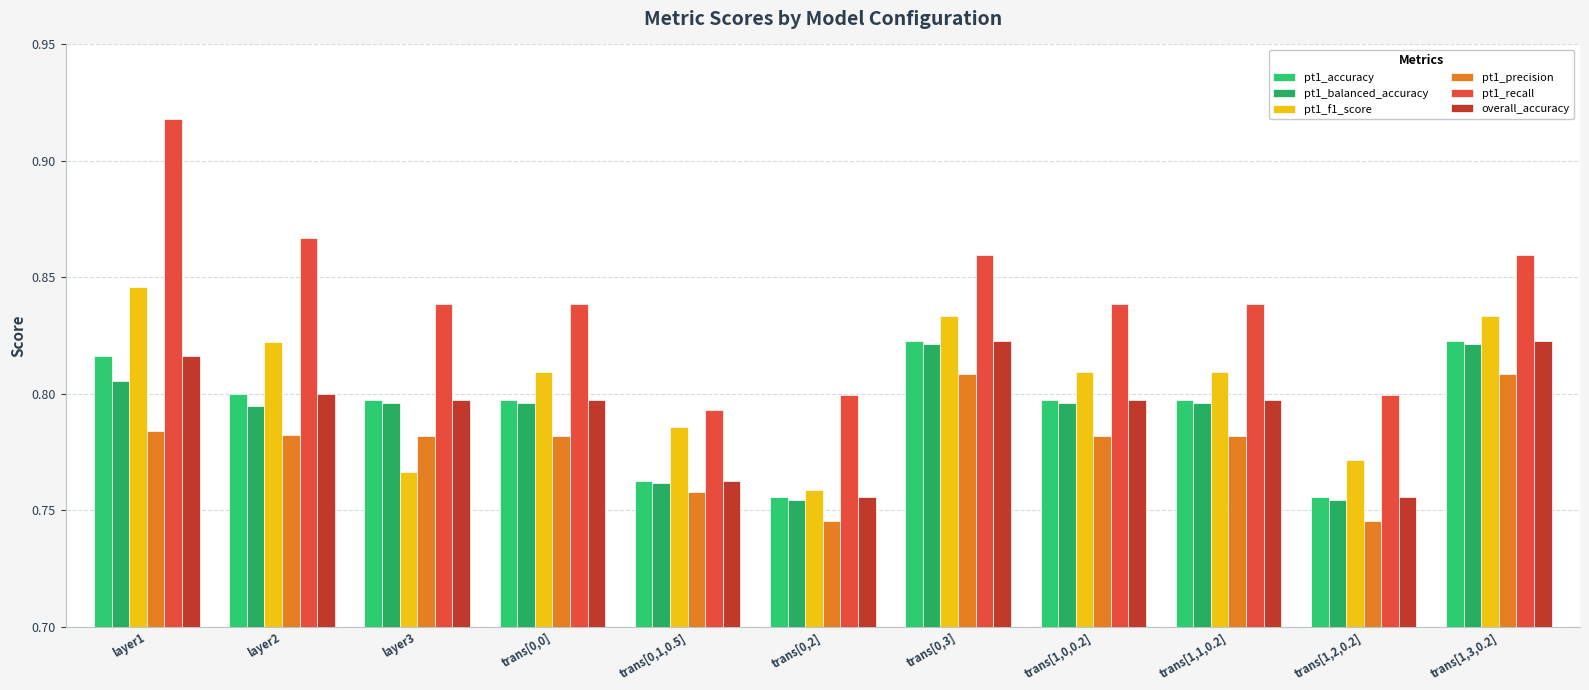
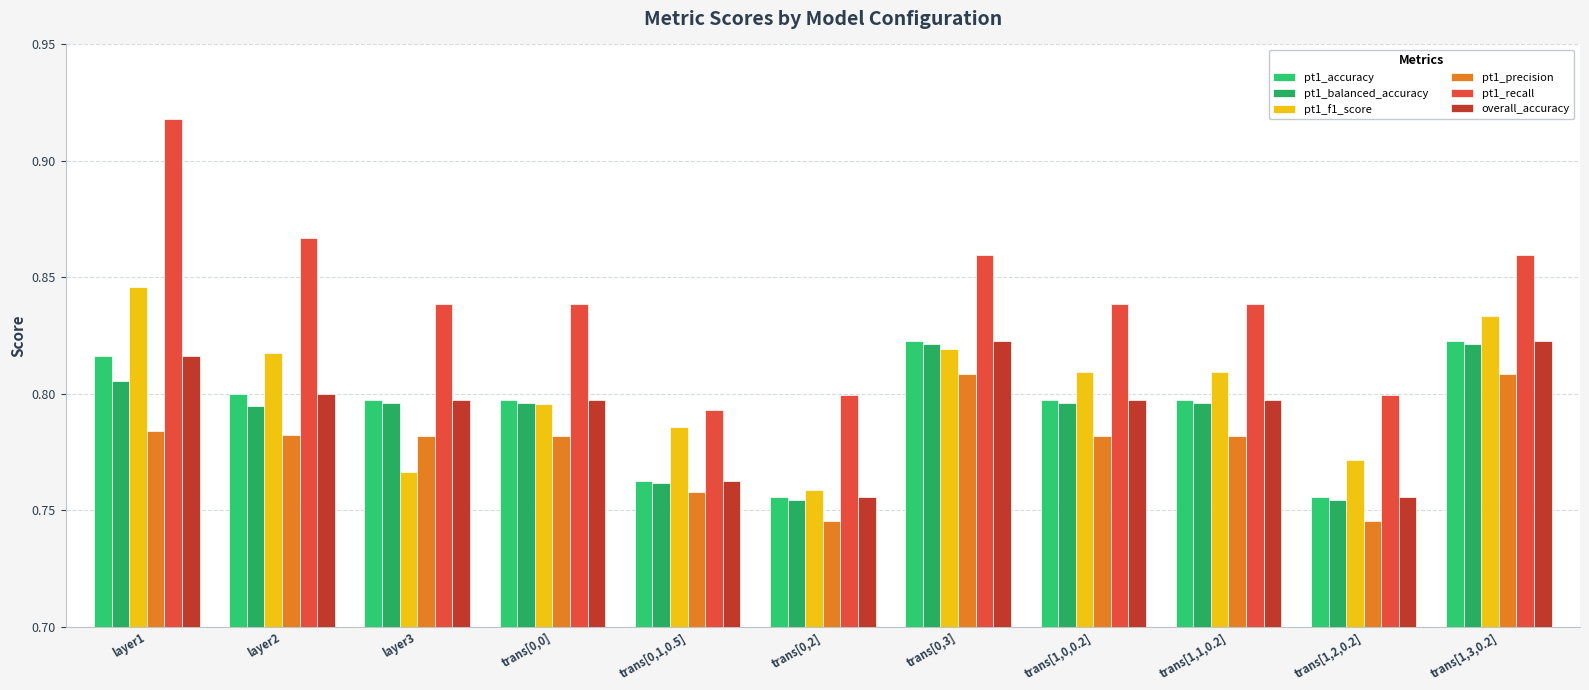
pt1_f1_score, layer2: 0.822 -> 0.818
pt1_f1_score, trans[0,0]: 0.809 -> 0.796
pt1_f1_score, trans[0,3]: 0.833 -> 0.819
